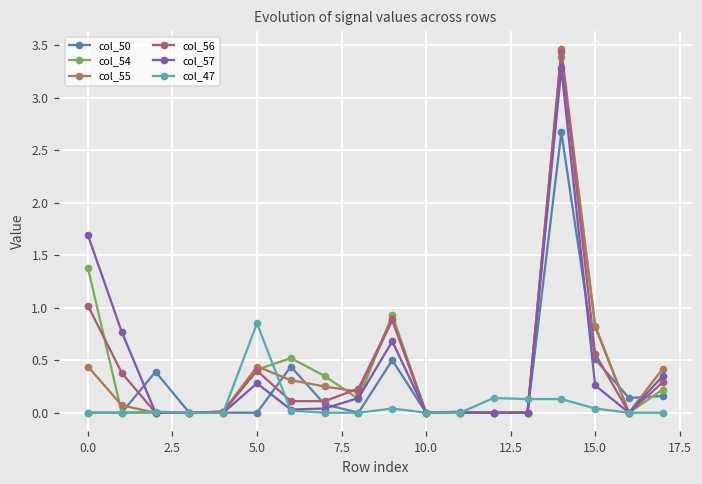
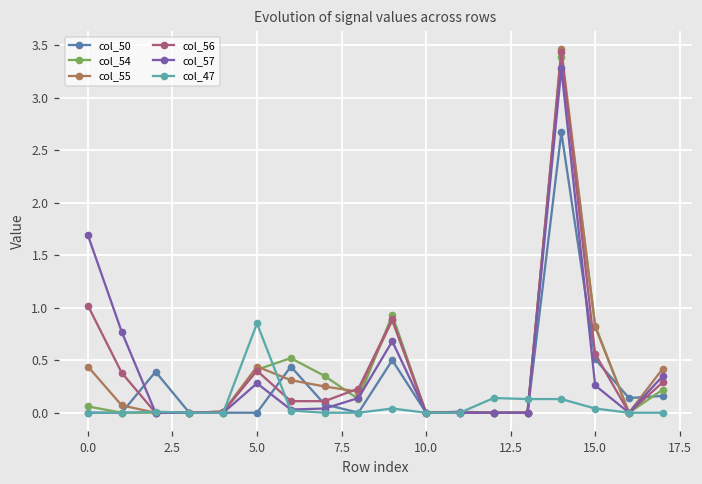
col_54, 0.0: 1.4 -> 0.1
